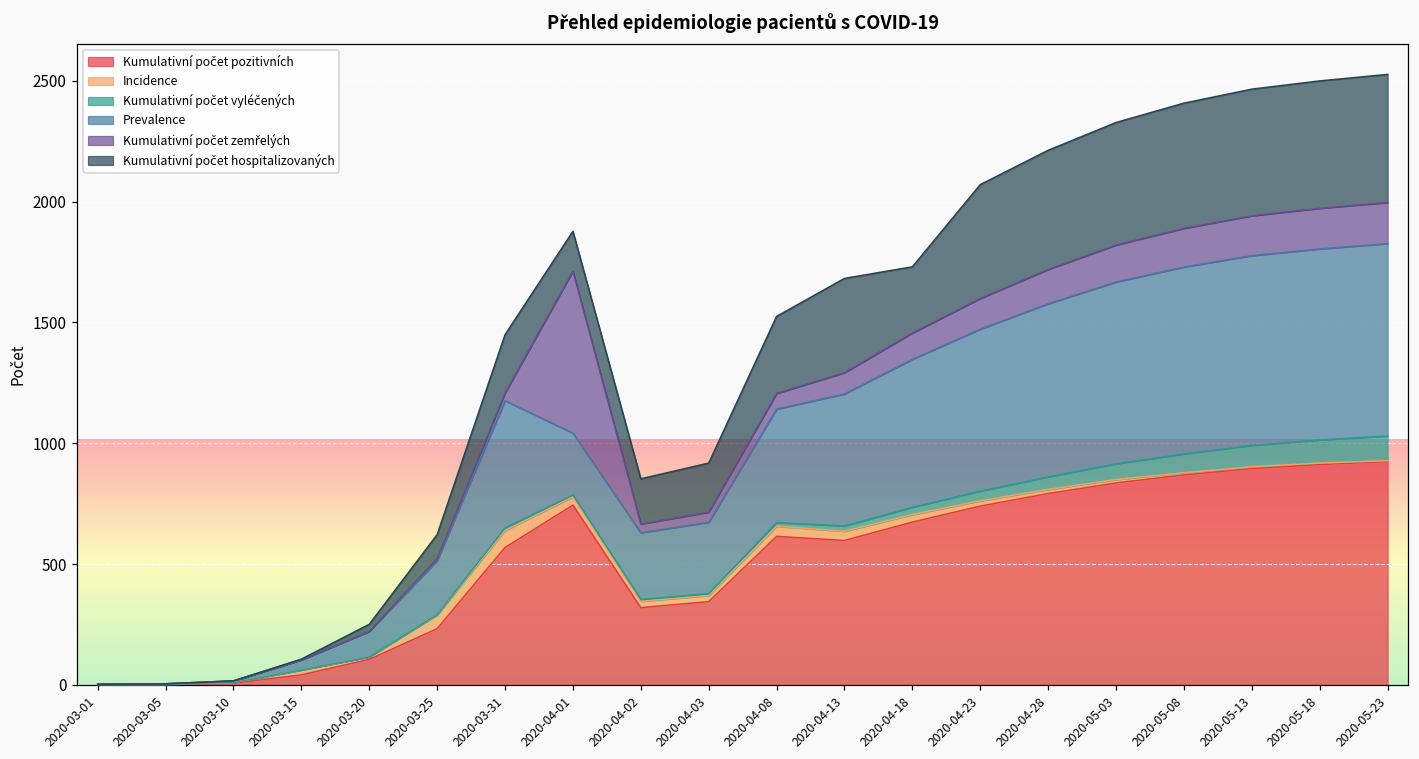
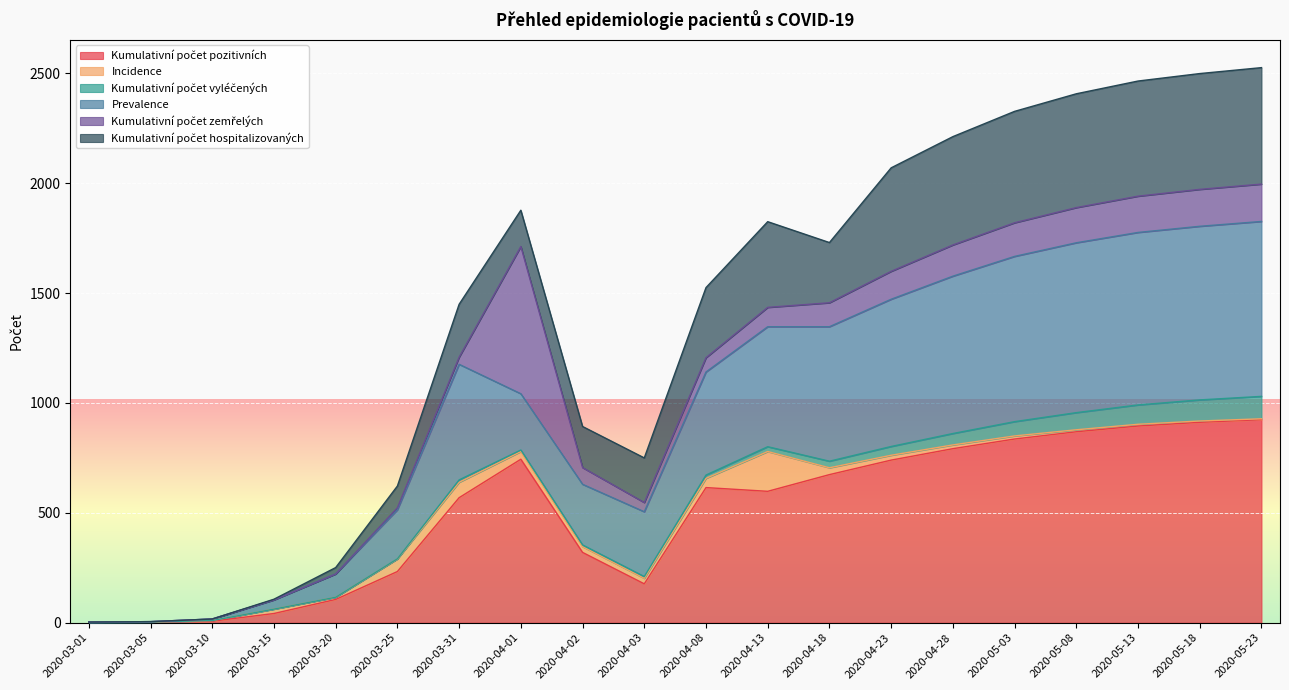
Kumulativní počet zemřelých, 2020-04-02: 40 -> 80
Kumulativní počet pozitivních, 2020-04-03: 350 -> 180
Incidence, 2020-04-13: 40 -> 180
